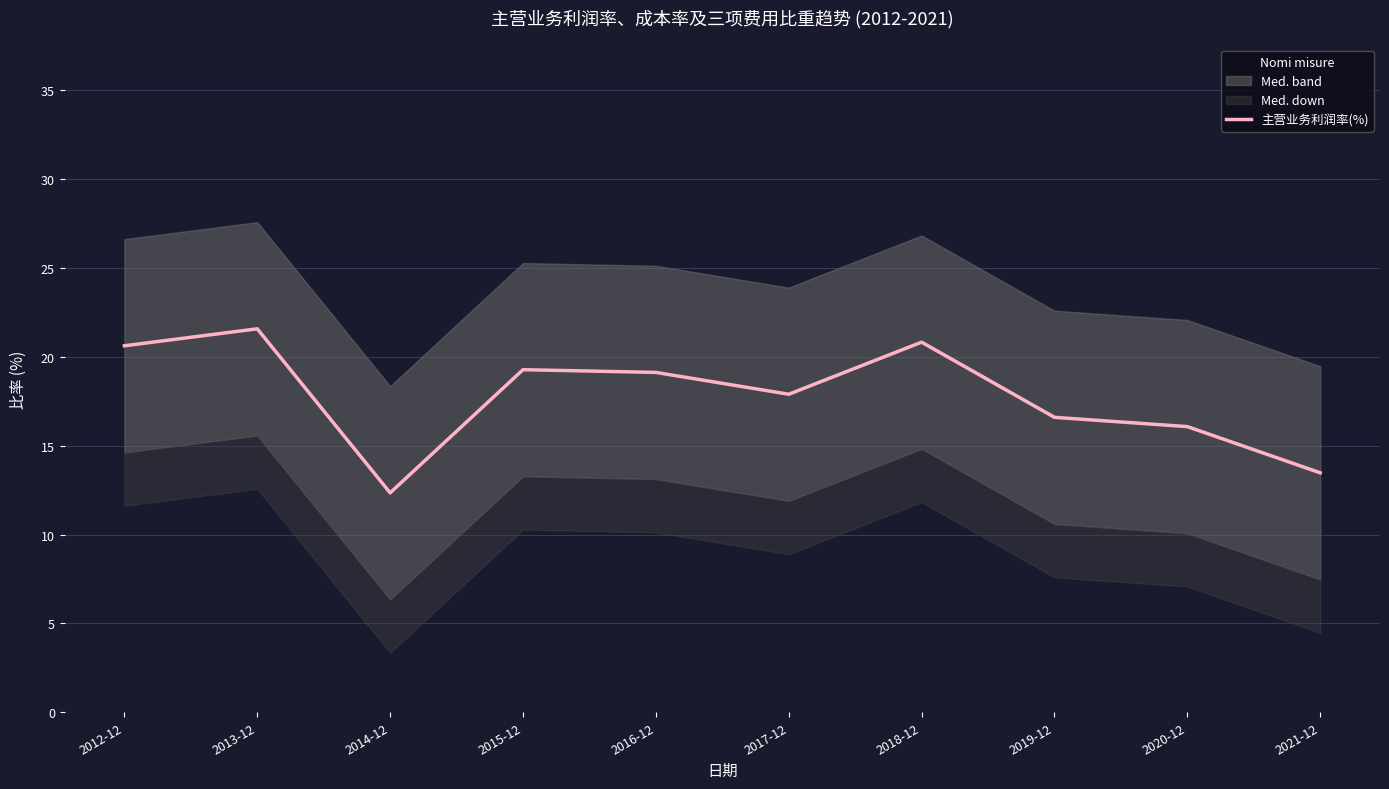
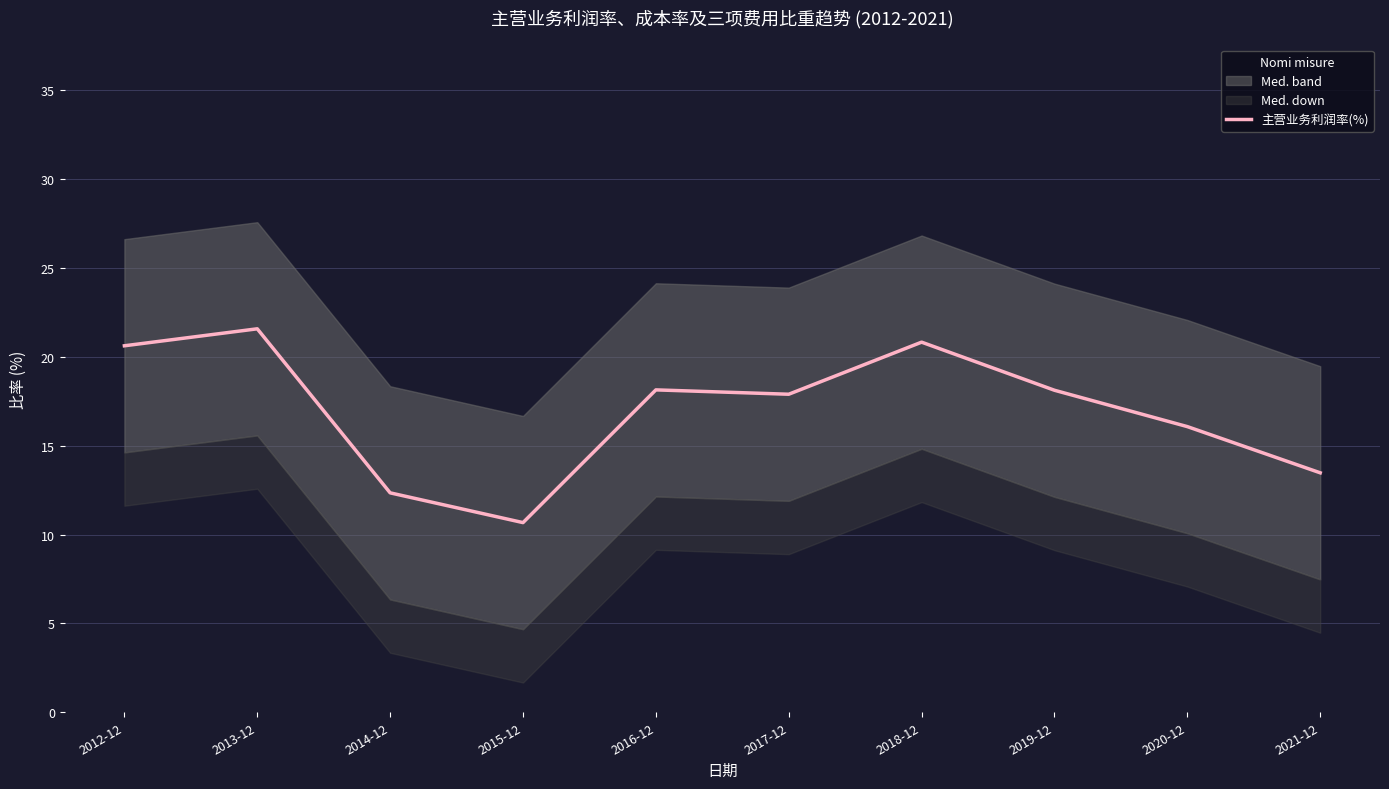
主营业务利润率(%), 2015-12: 19.3 -> 10.7
主营业务利润率(%), 2016-12: 19.1 -> 18.1
主营业务利润率(%), 2019-12: 16.6 -> 18.1
